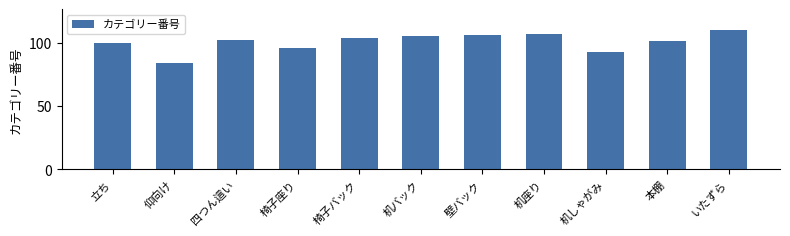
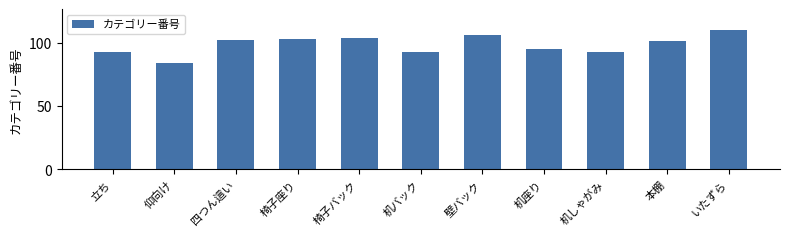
立ち: 100 -> 93
椅子座り: 96 -> 103
机バック: 105 -> 93
机座り: 107 -> 95
